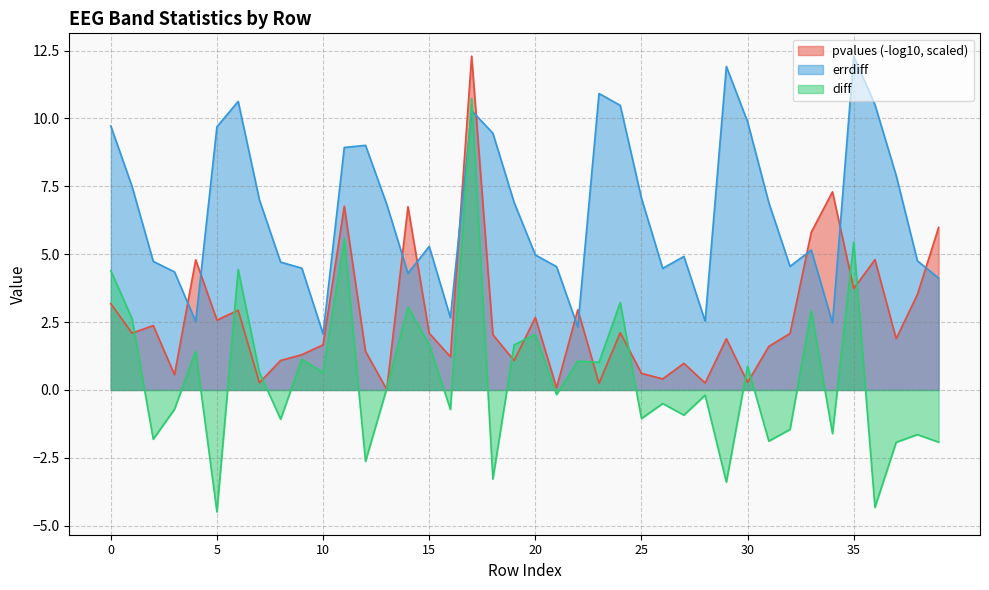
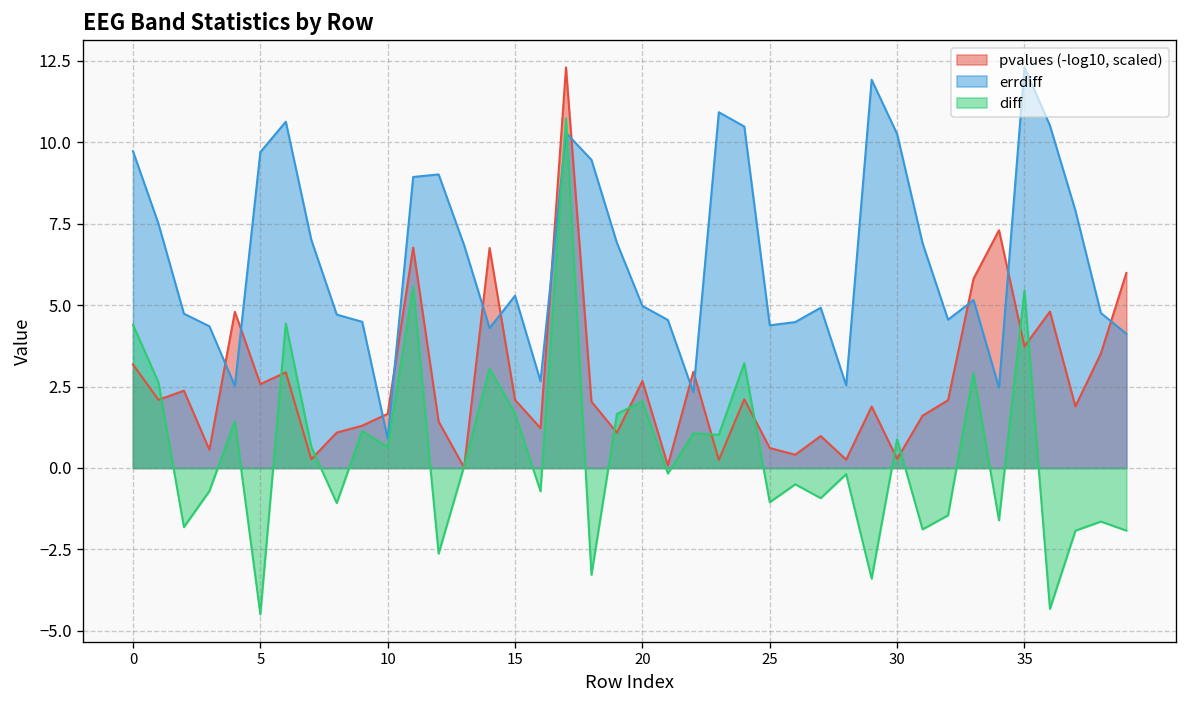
errdiff, 10: 2.1 -> 0.9
errdiff, 25: 7.1 -> 4.4
errdiff, 30: 9.9 -> 10.3
